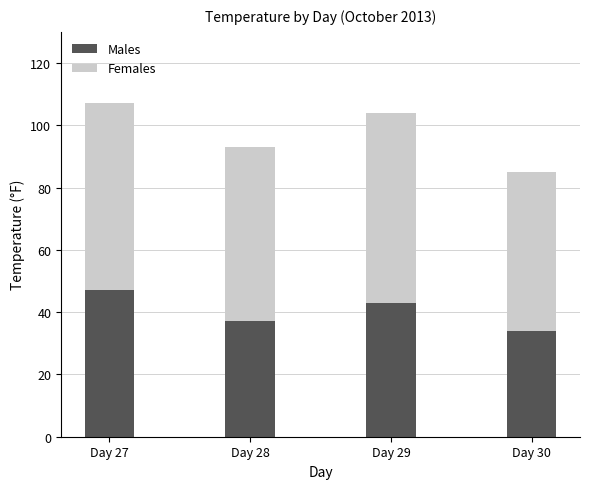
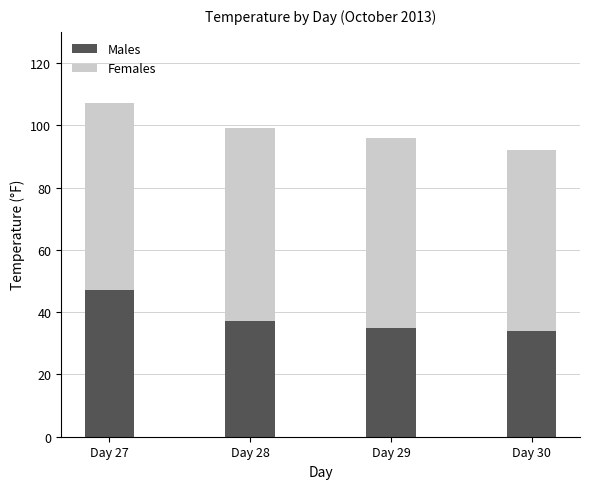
Females, Day 28: 56 -> 62
Males, Day 29: 43 -> 35
Females, Day 30: 51 -> 58
